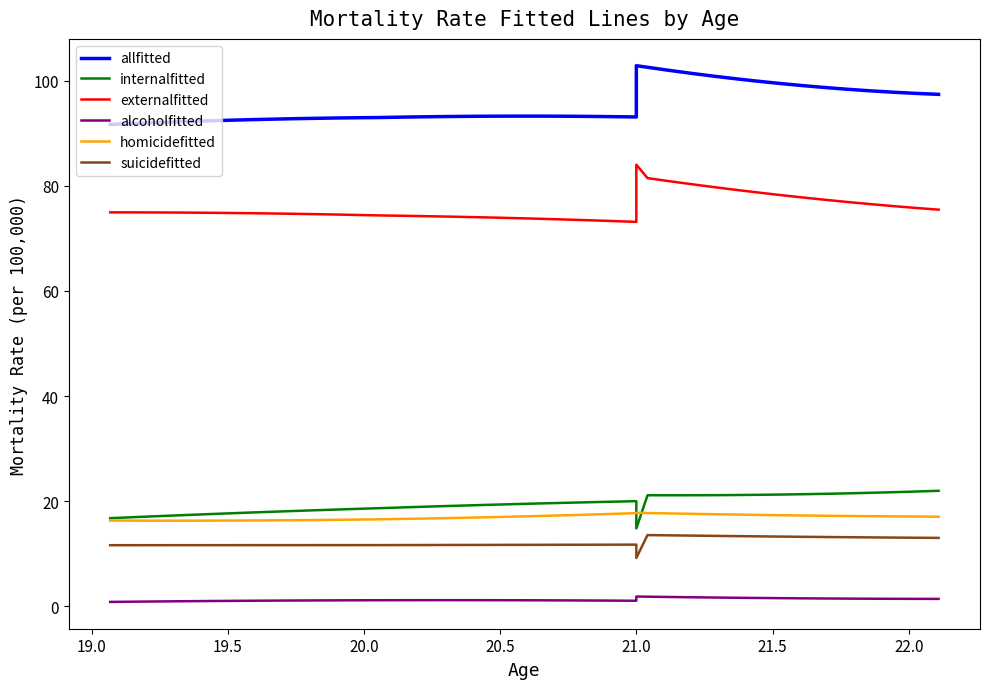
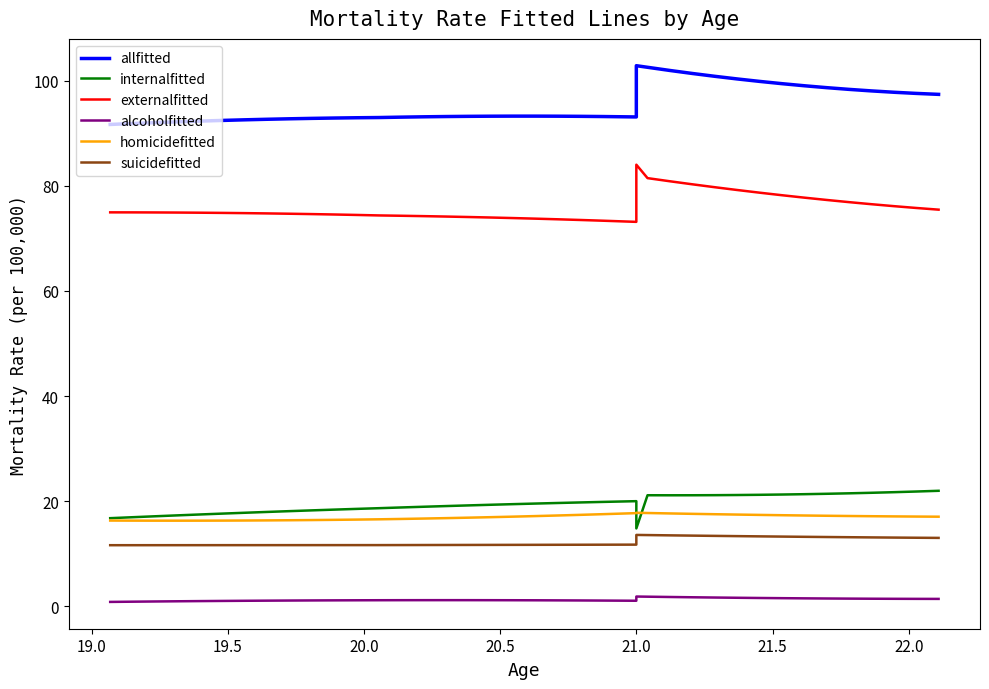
suicidefitted, 21.0: 9 -> 14
